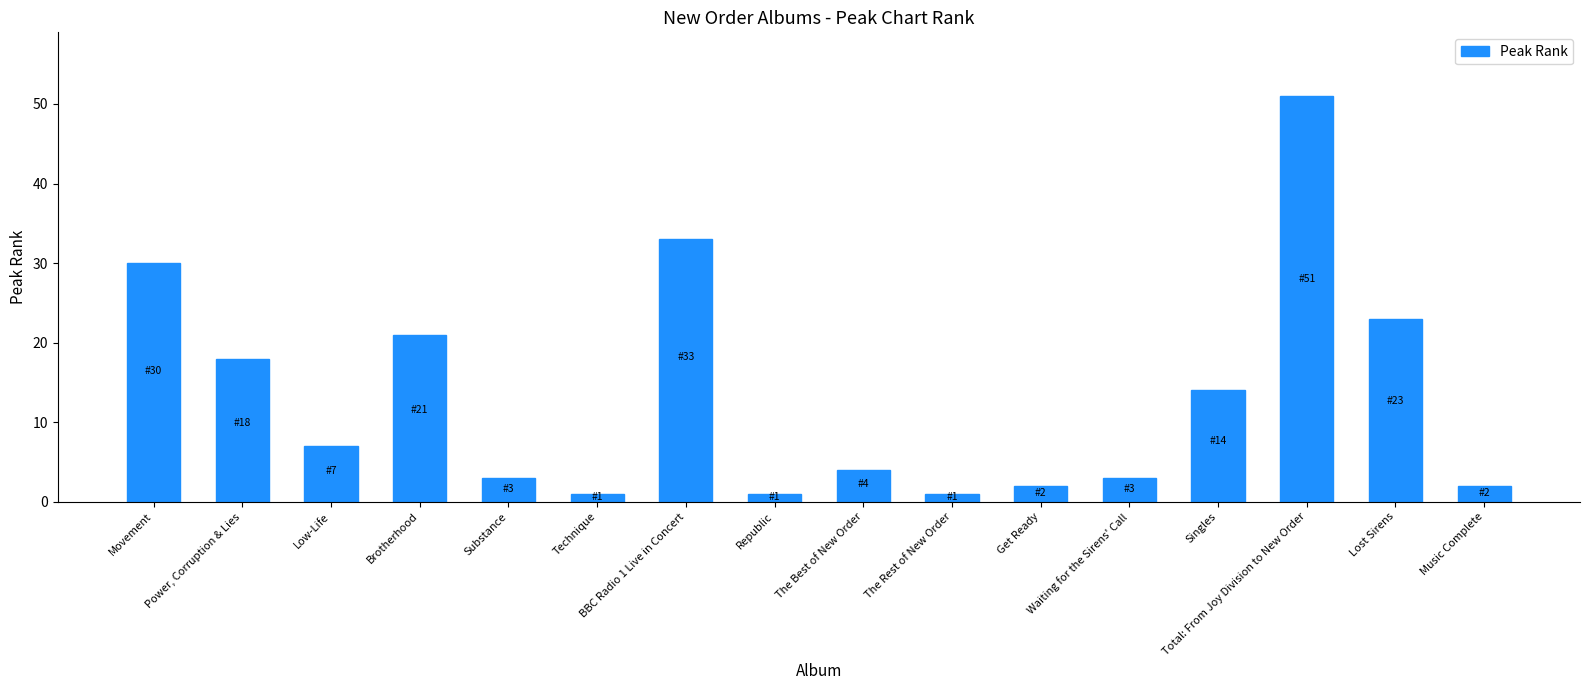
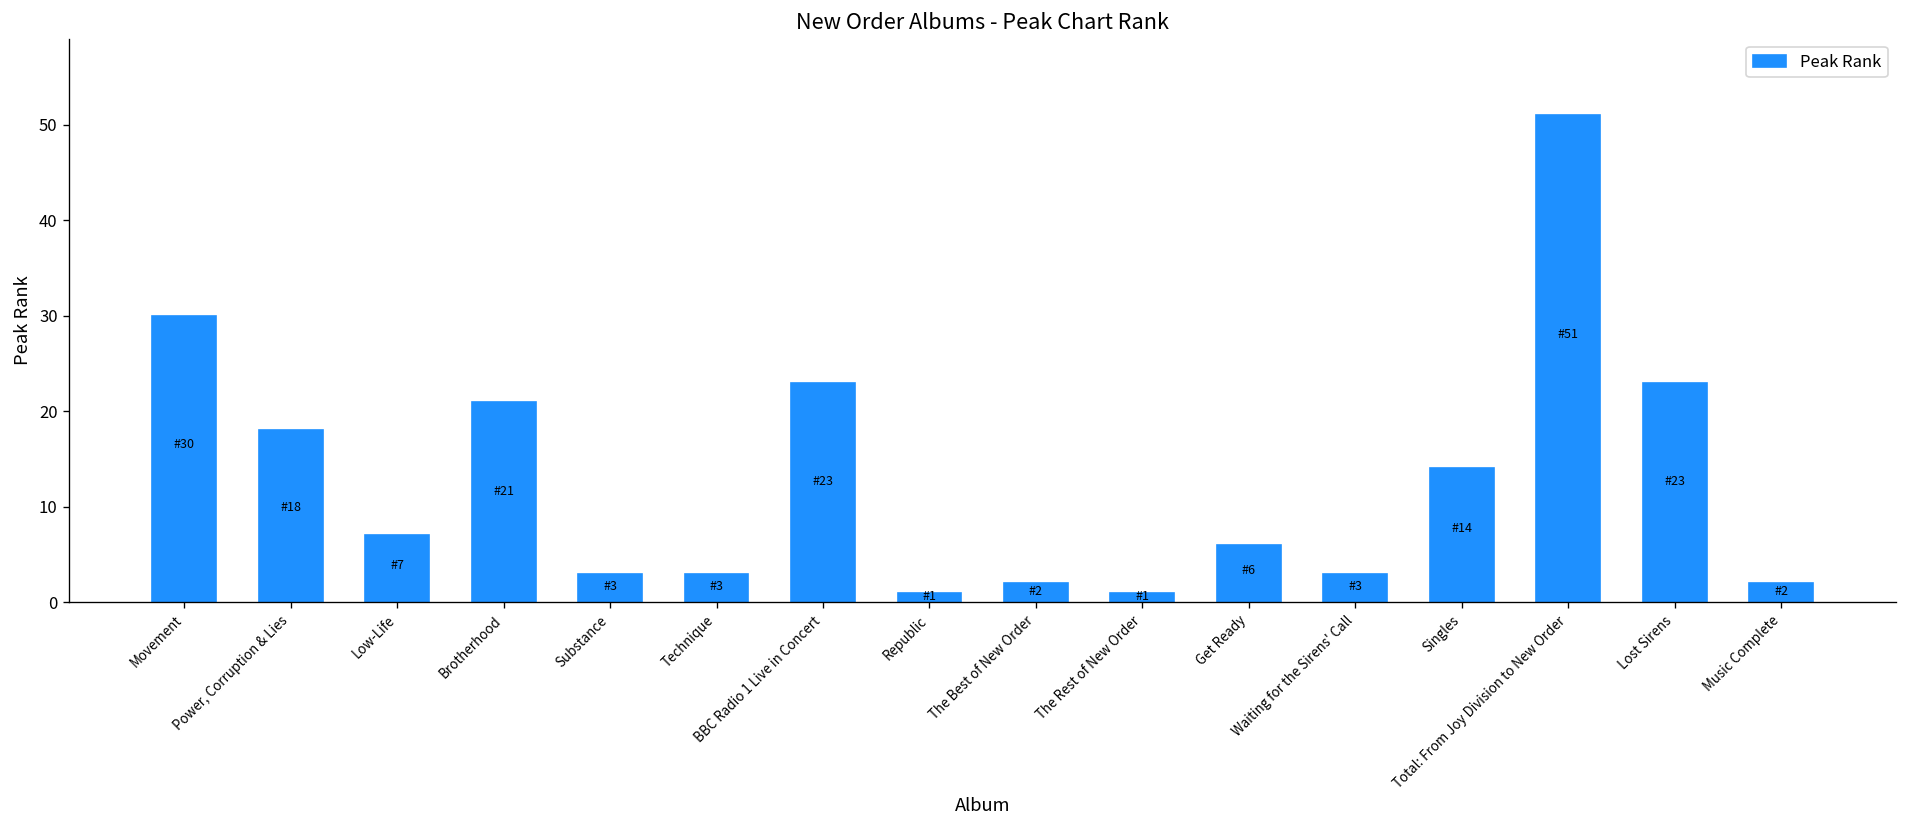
Technique: 1 -> 3
BBC Radio 1 Live in Concert: 33 -> 23
The Best of New Order: 4 -> 2
Get Ready: 2 -> 6
